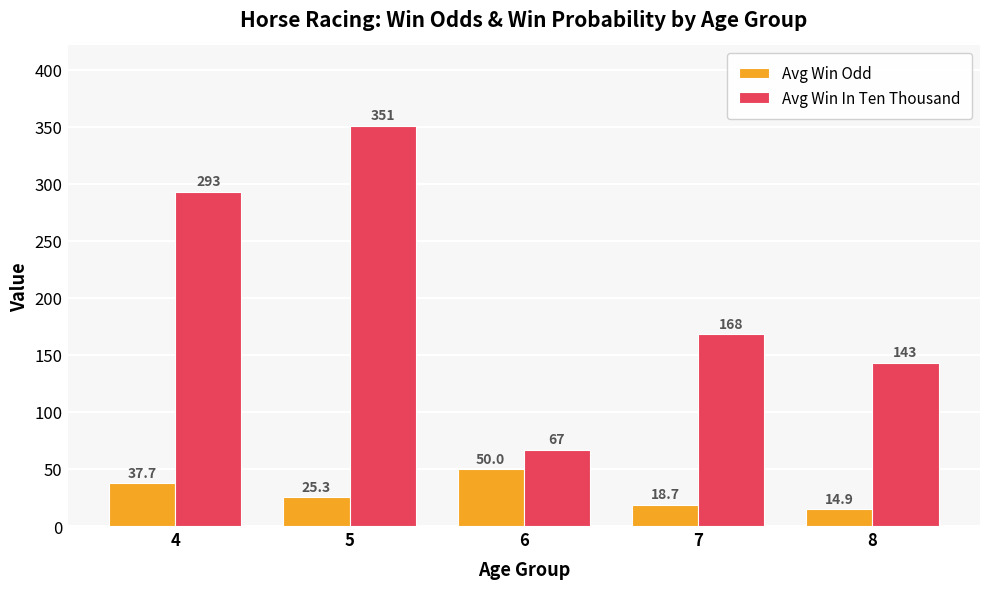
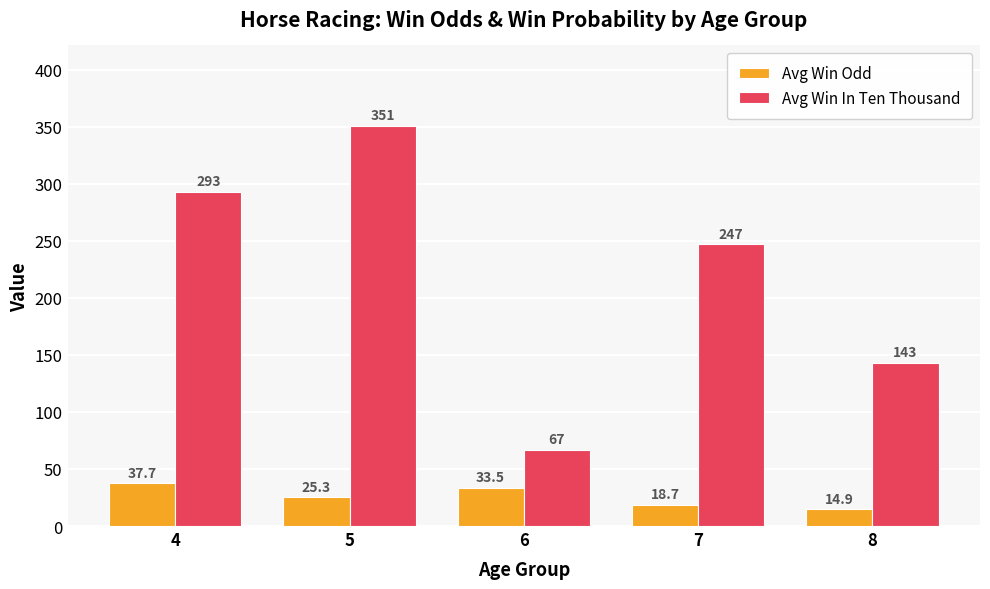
Avg Win Odd, 6: 50.0 -> 33.5
Avg Win In Ten Thousand, 7: 168 -> 247
